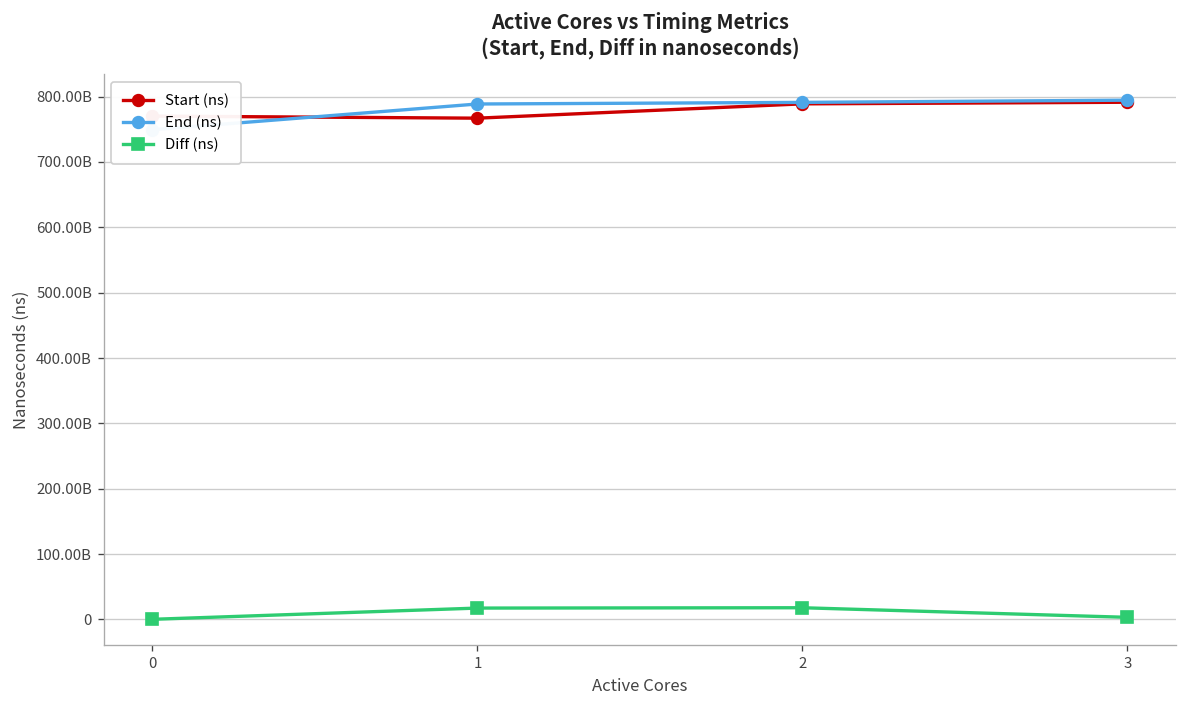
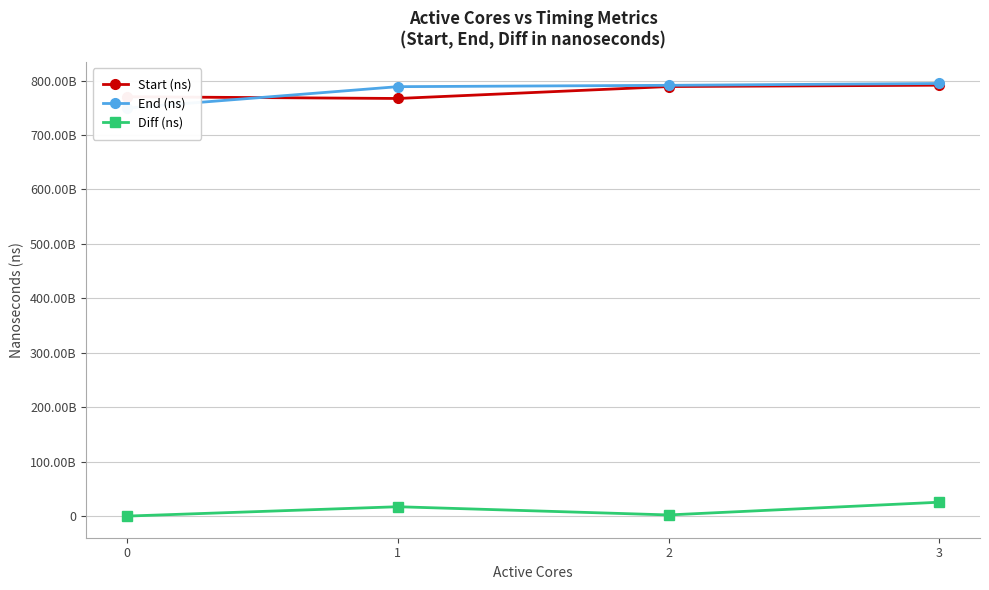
Diff (ns), 2: 20000000000 -> 0
Diff (ns), 3: 0 -> 30000000000
